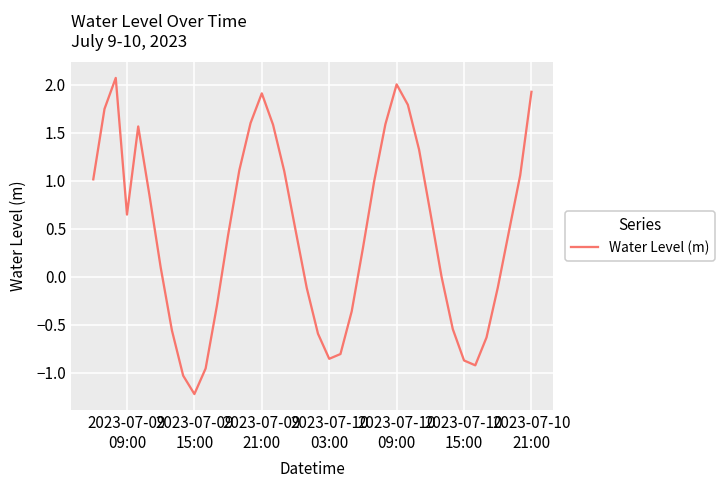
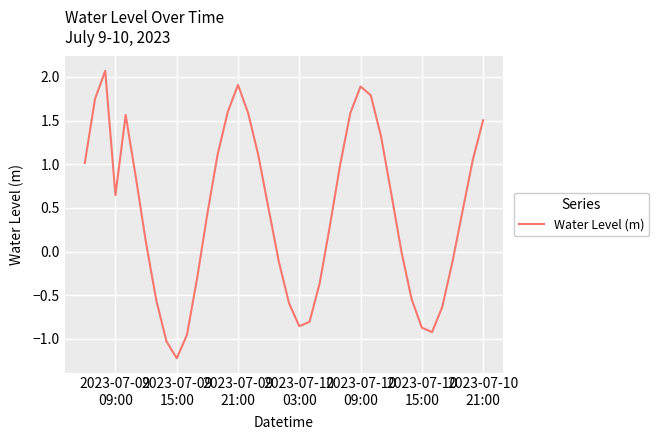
2023-07-10 09:00: 2.0 -> 1.9
2023-07-10 21:00: 1.9 -> 1.5
